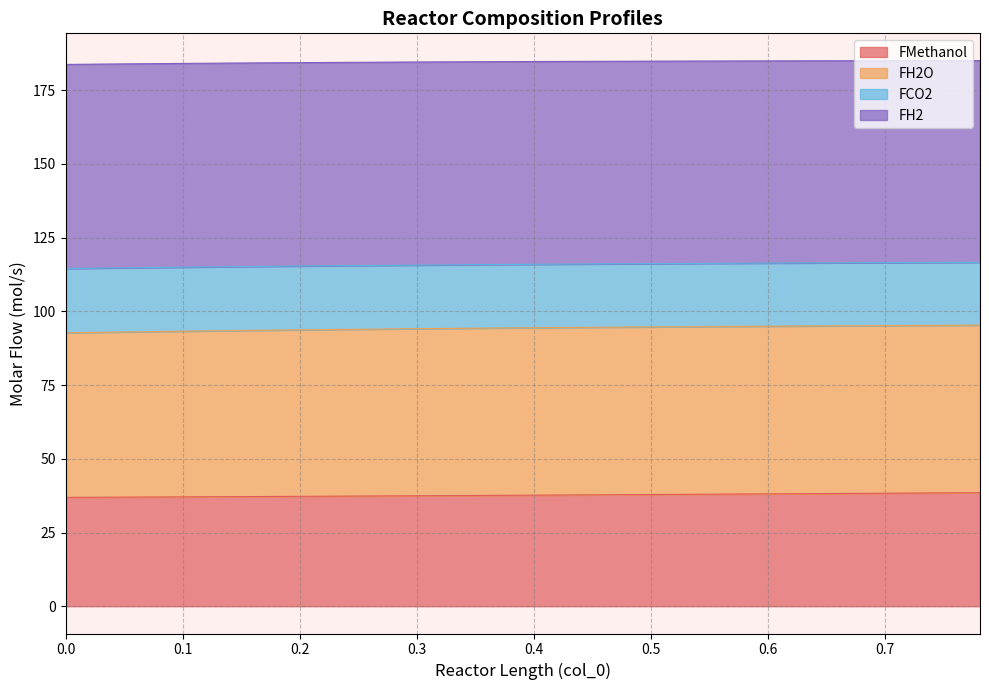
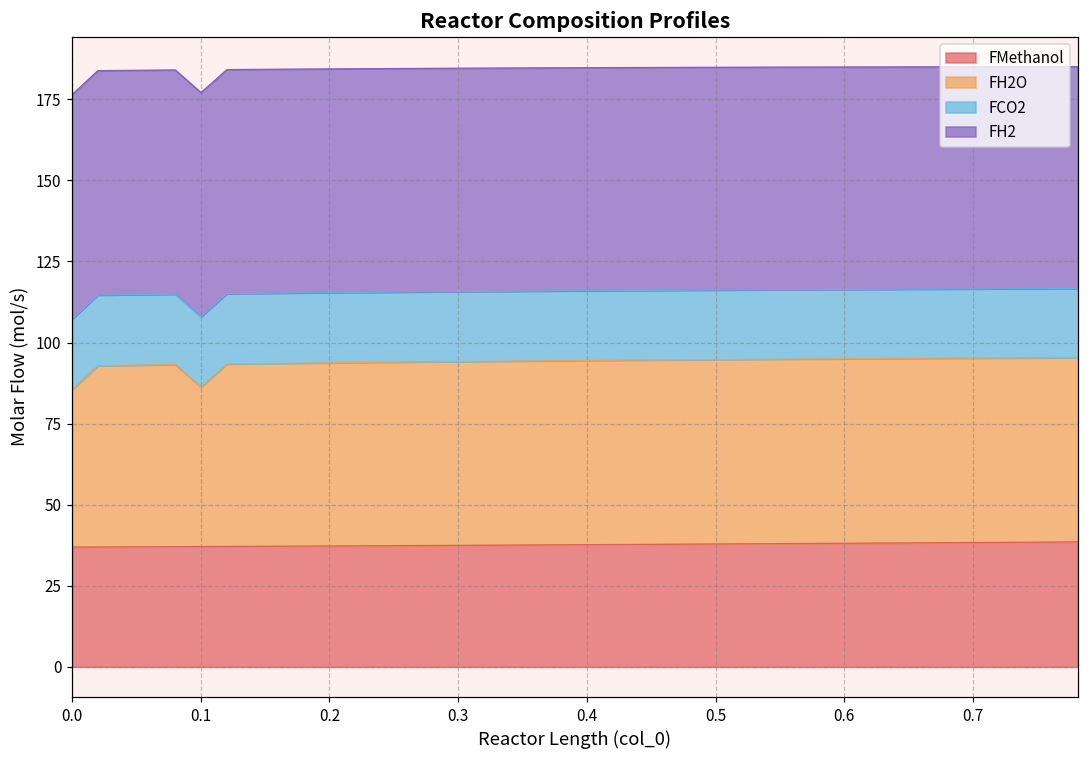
FH2O, 0.0: 56 -> 48
FH2O, 0.1: 56 -> 49
